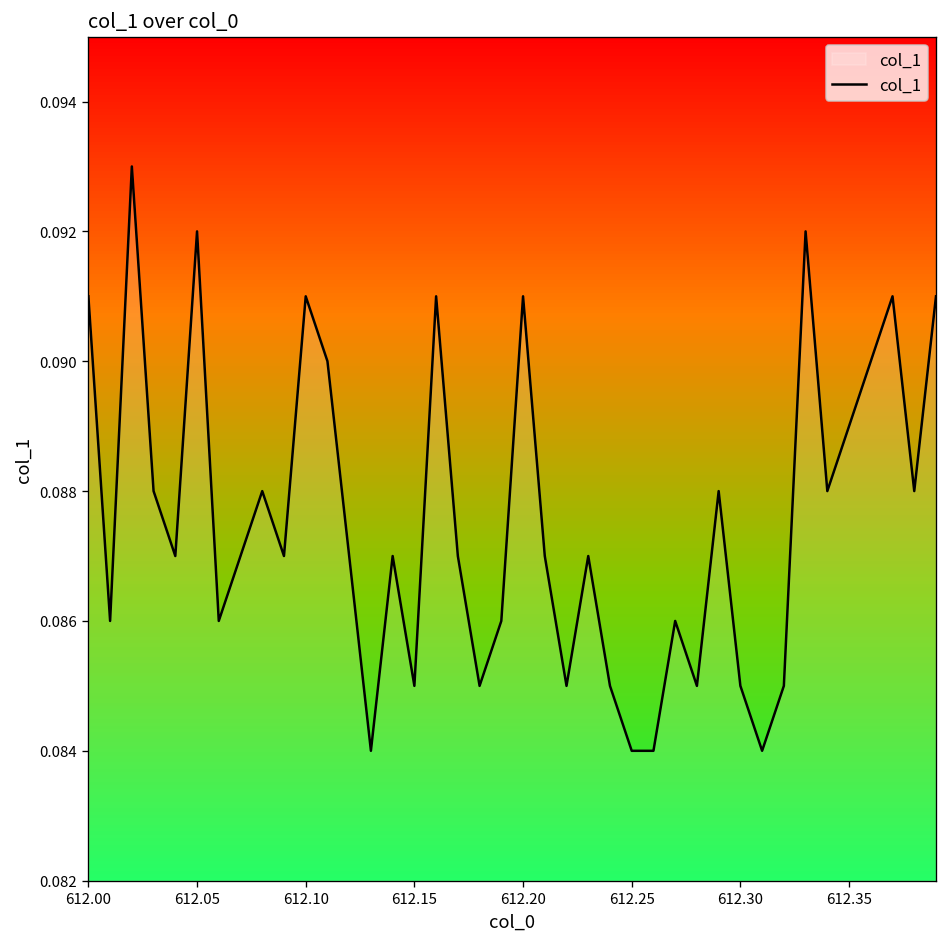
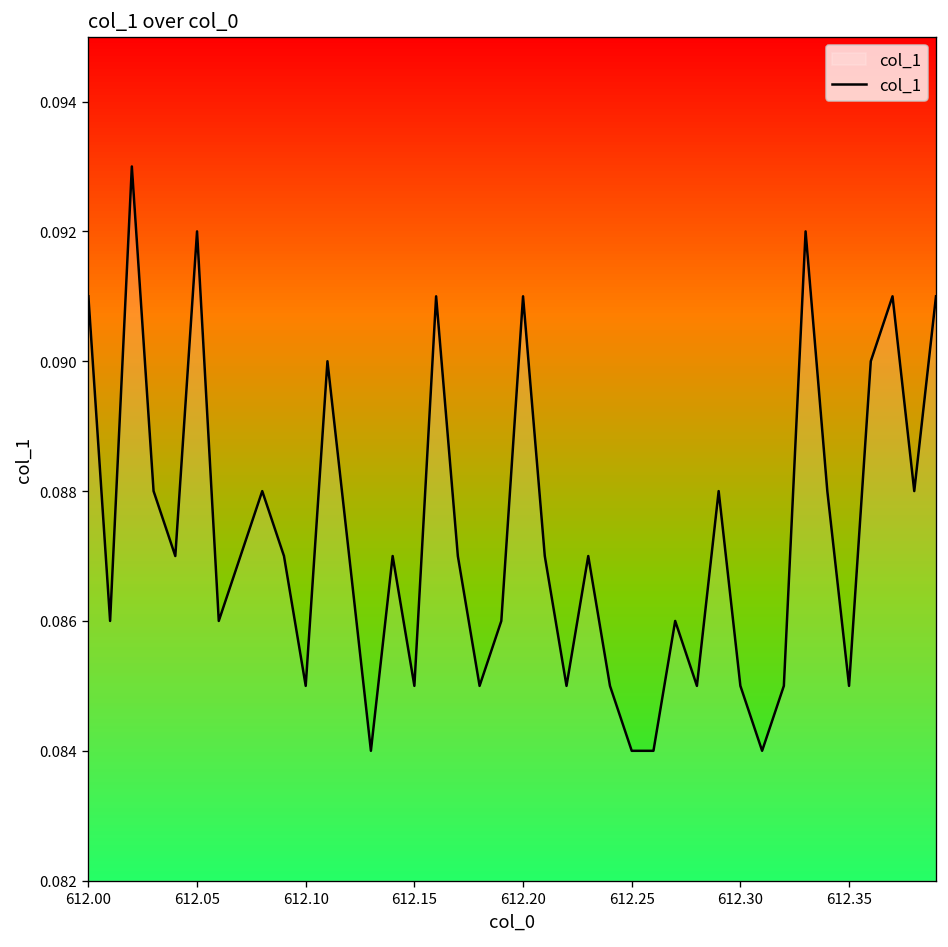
612.10: 0.091 -> 0.085
612.35: 0.089 -> 0.085
